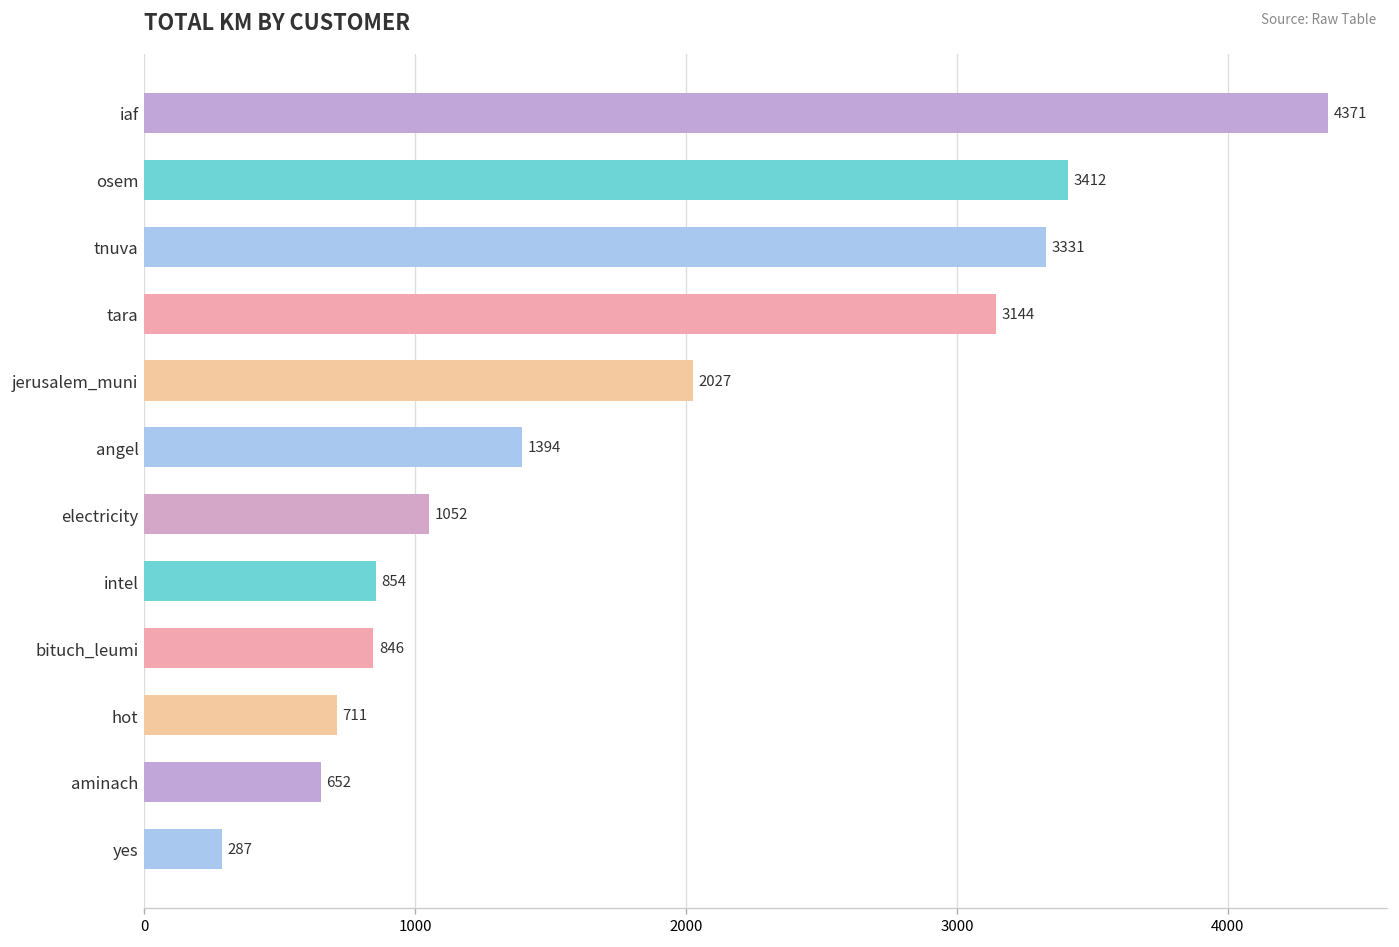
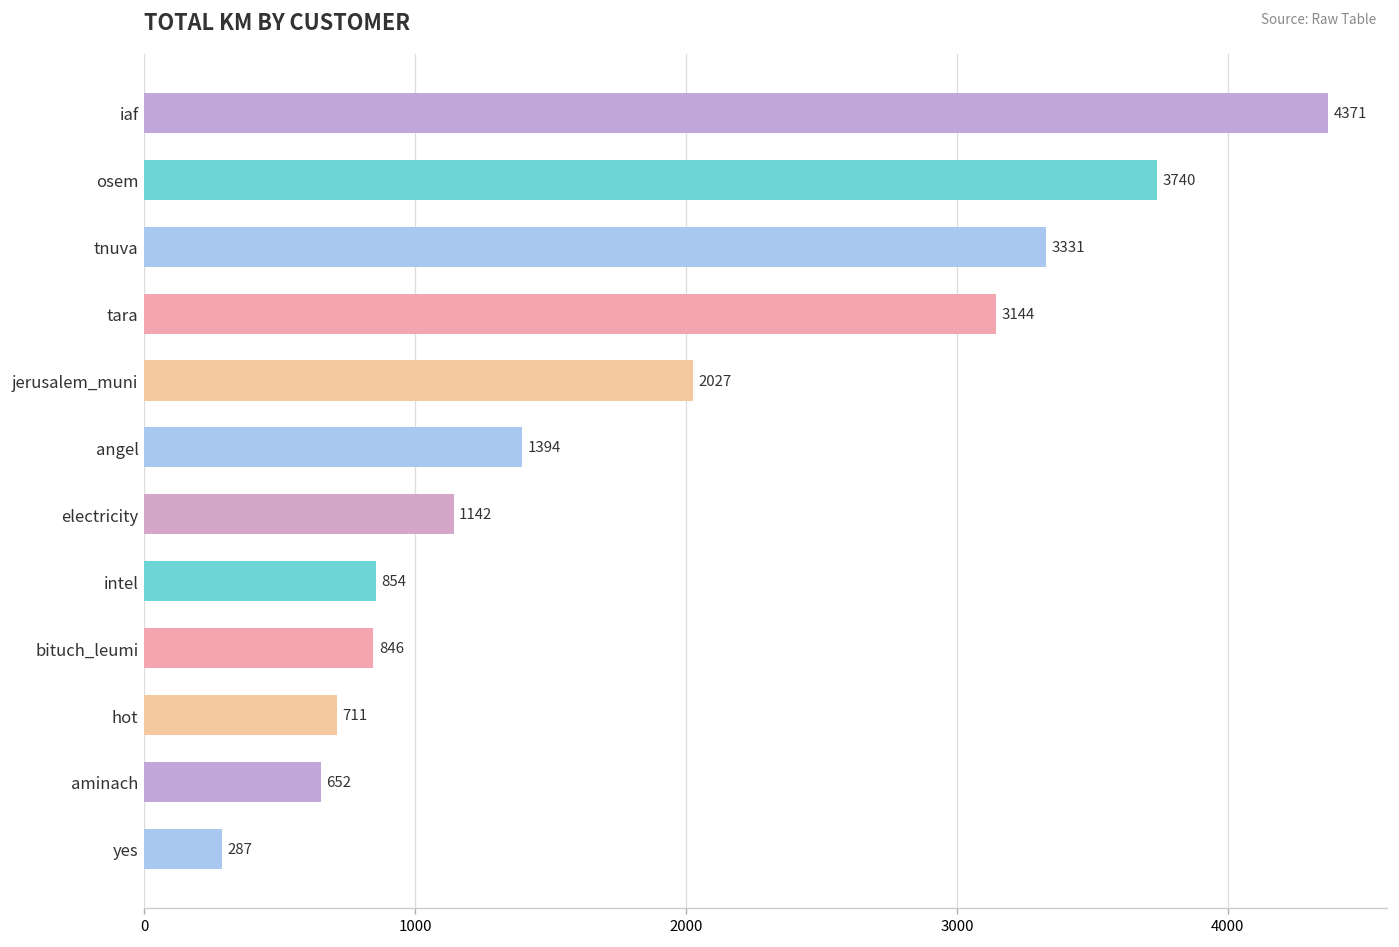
osem: 3412 -> 3740
electricity: 1052 -> 1142
